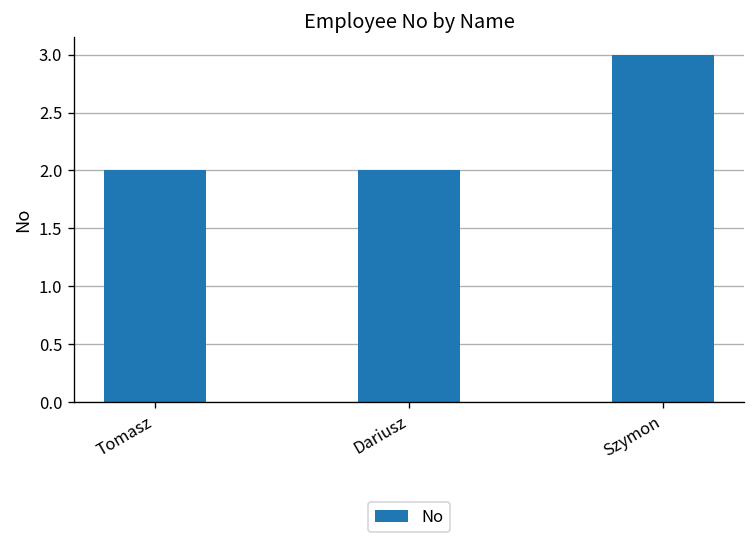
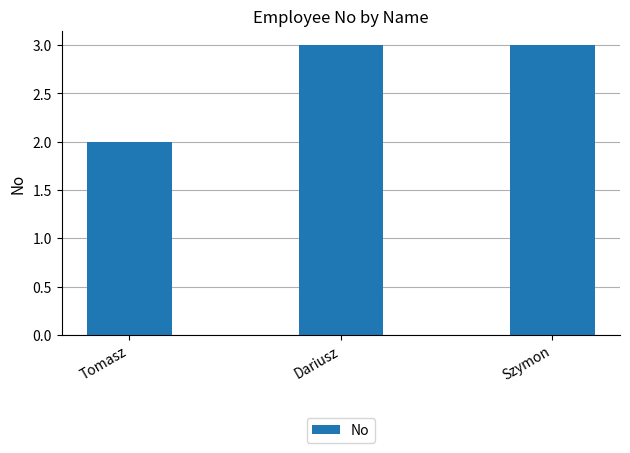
Dariusz: 2 -> 3
